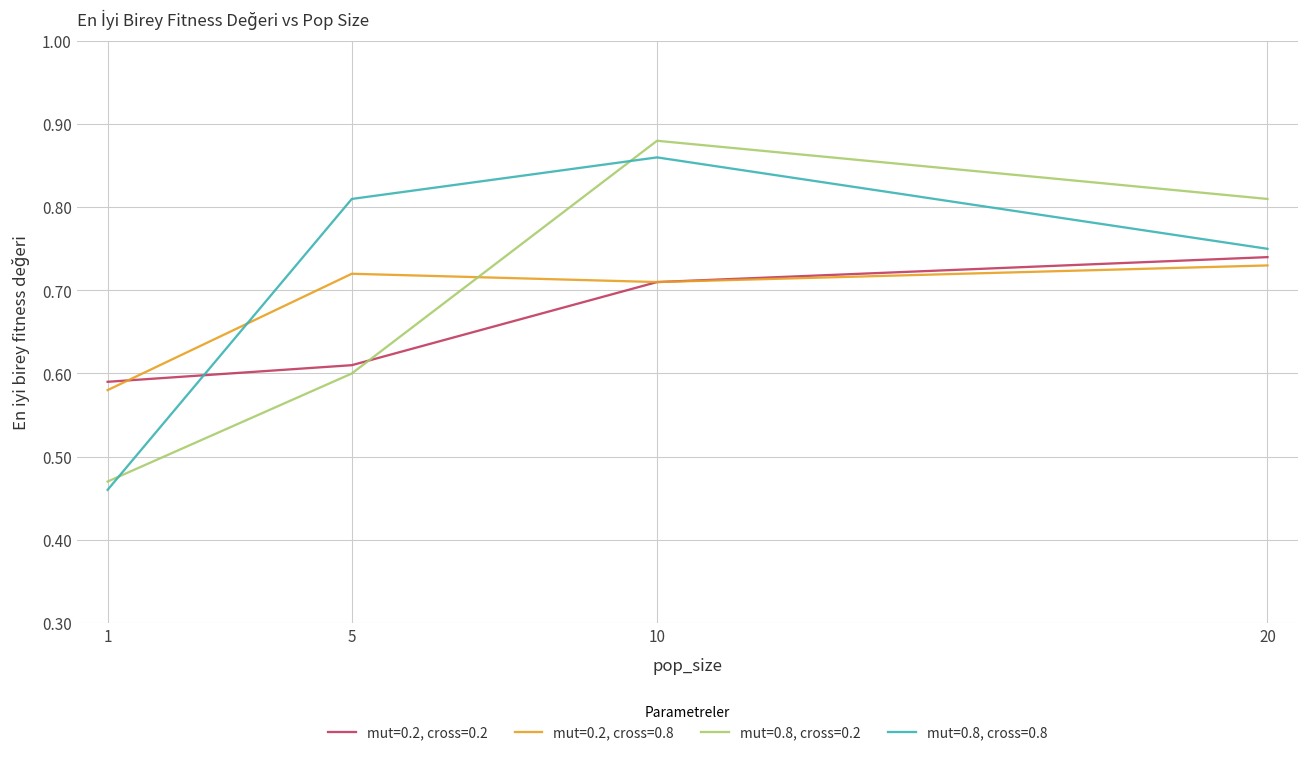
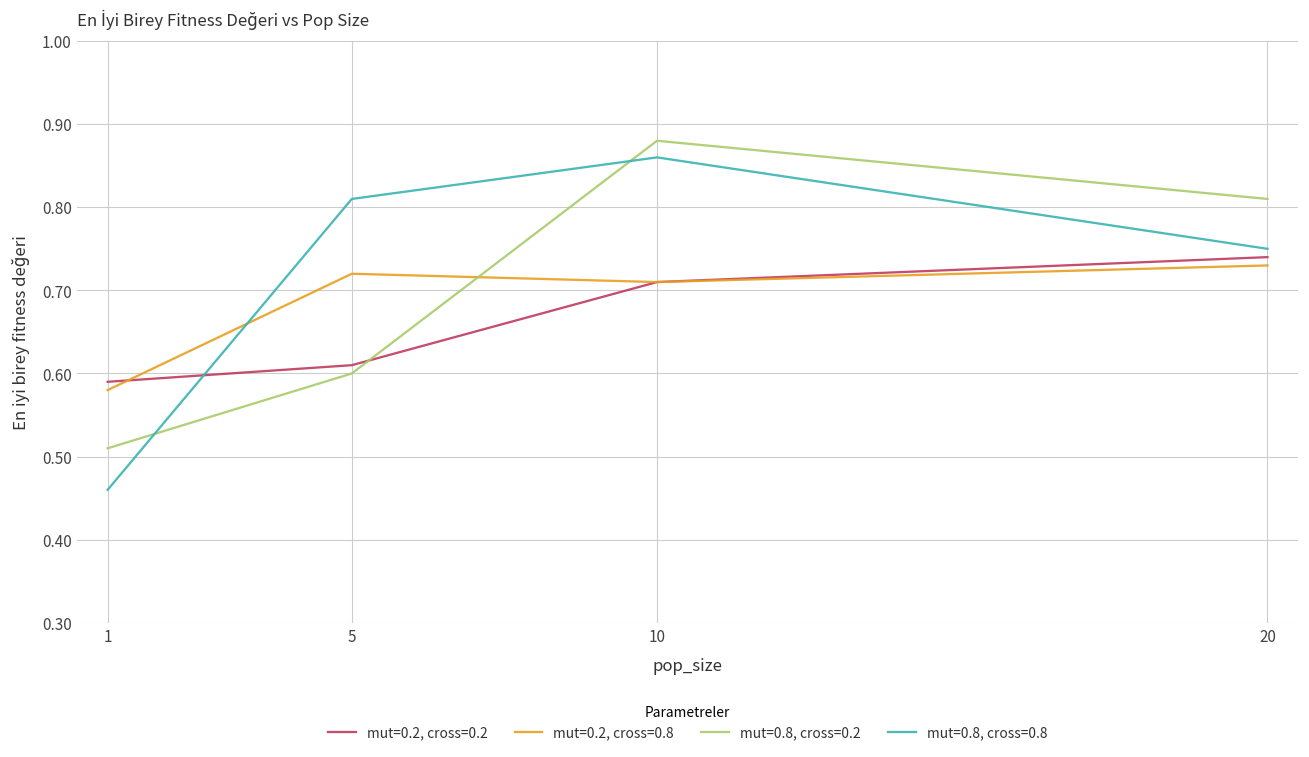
mut=0.8, cross=0.2, 1: 0.47 -> 0.51
